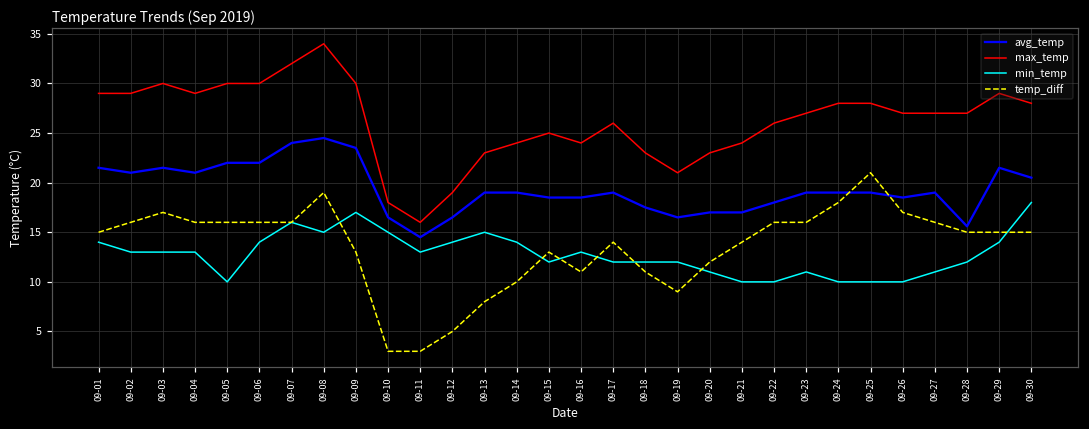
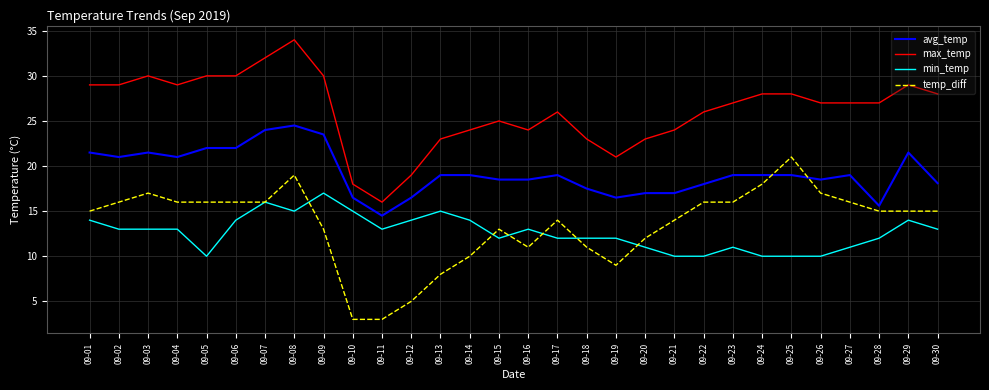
avg_temp, 09-30: 21 -> 18
min_temp, 09-30: 18 -> 13
